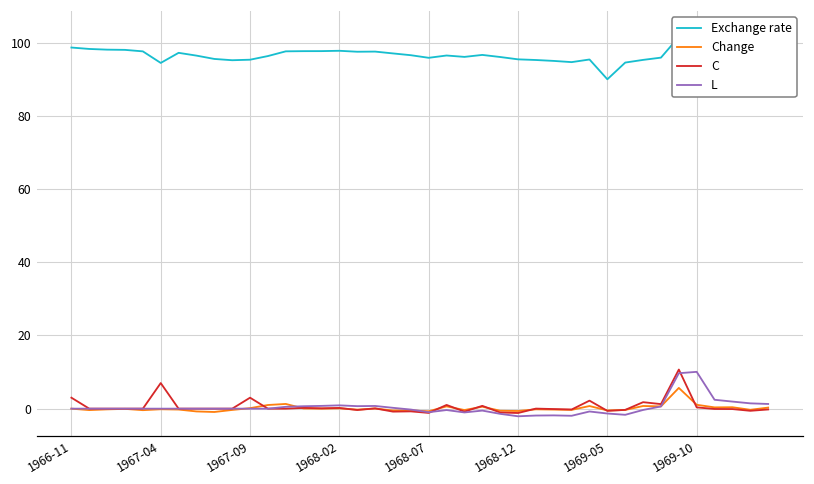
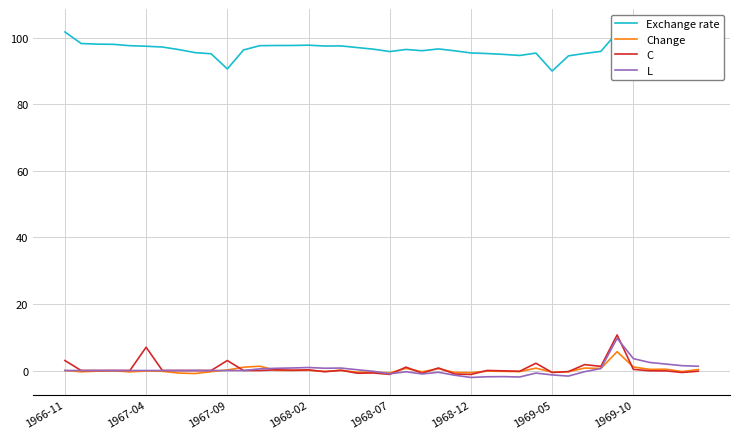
Exchange rate, 1966-11: 99 -> 102
Exchange rate, 1967-04: 95 -> 98
Exchange rate, 1967-09: 95 -> 91
L, 1969-10: 10 -> 4
